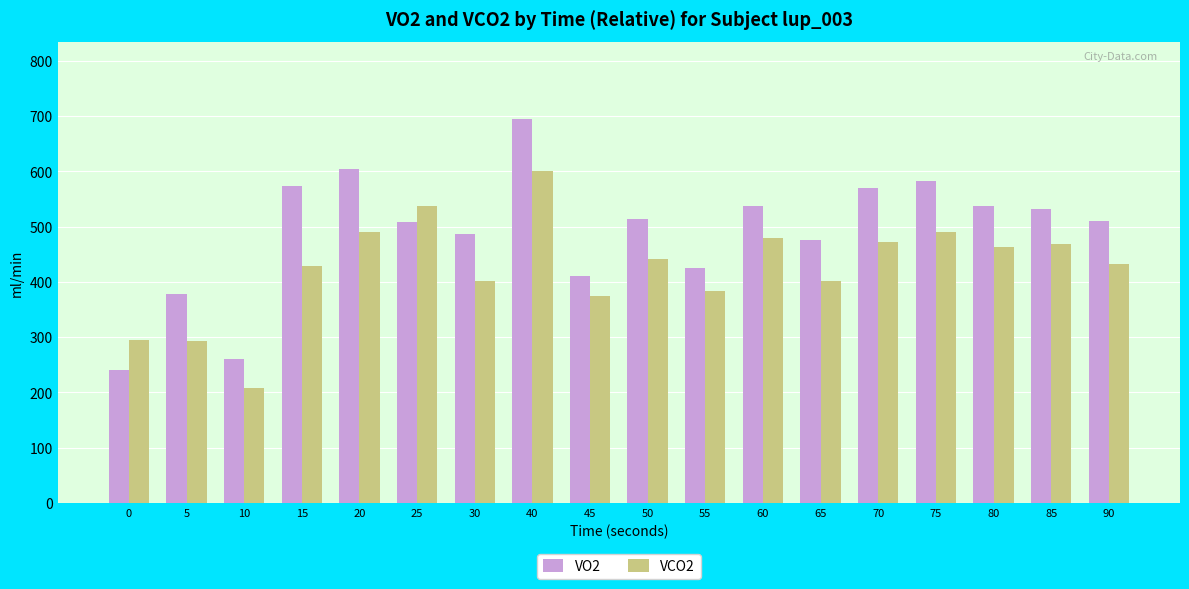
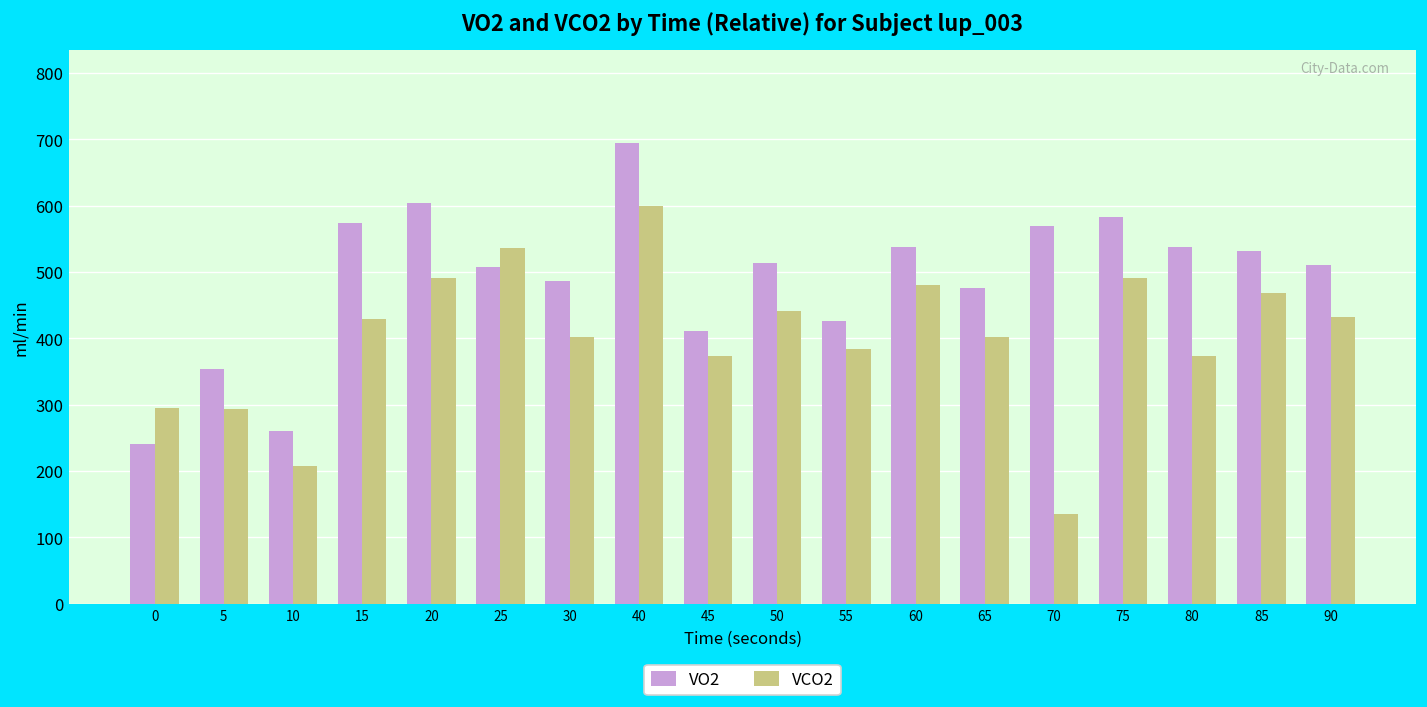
VO2, 5: 380 -> 350
VCO2, 70: 470 -> 130
VCO2, 80: 460 -> 370
